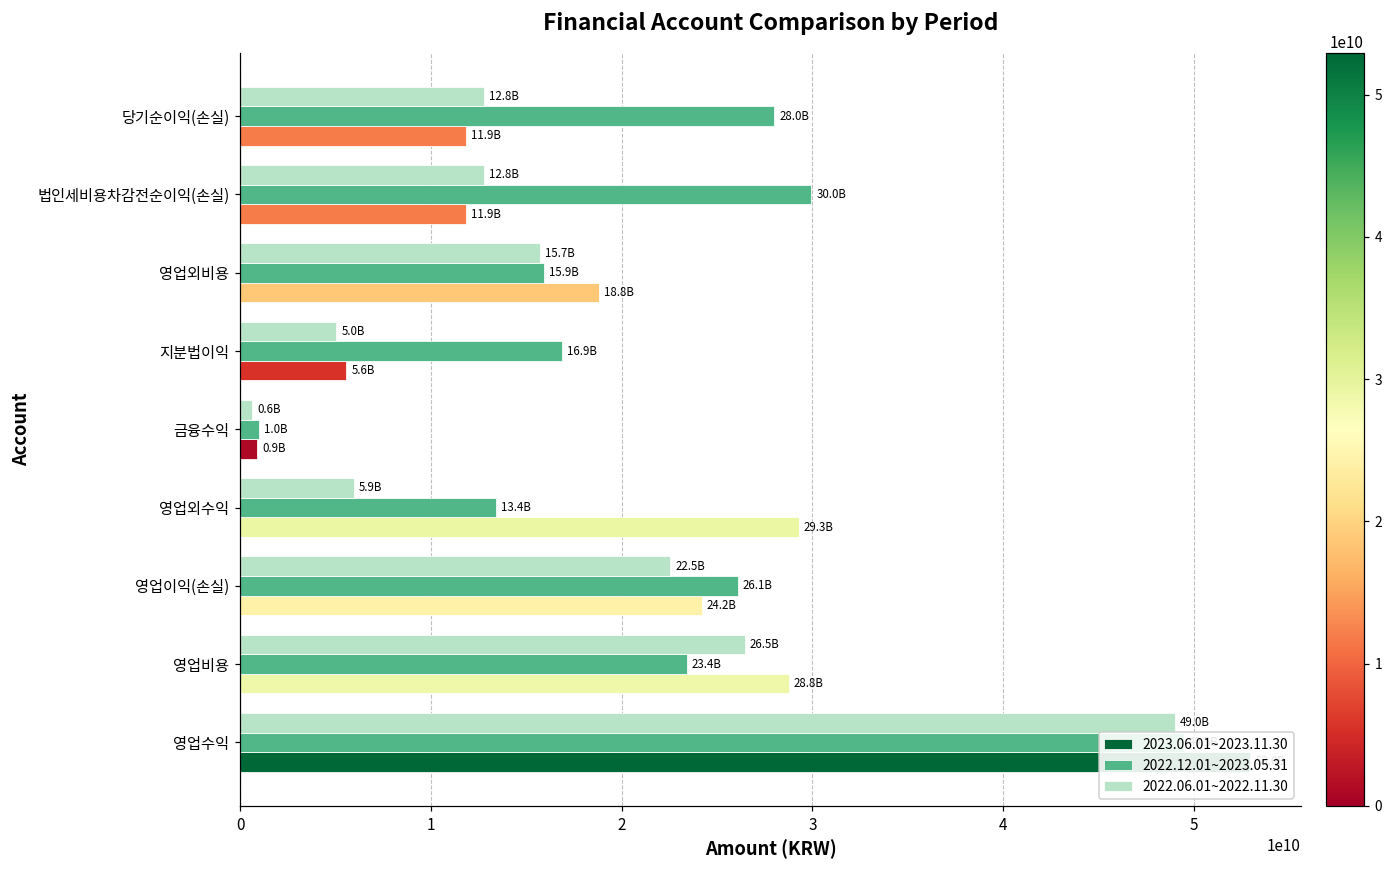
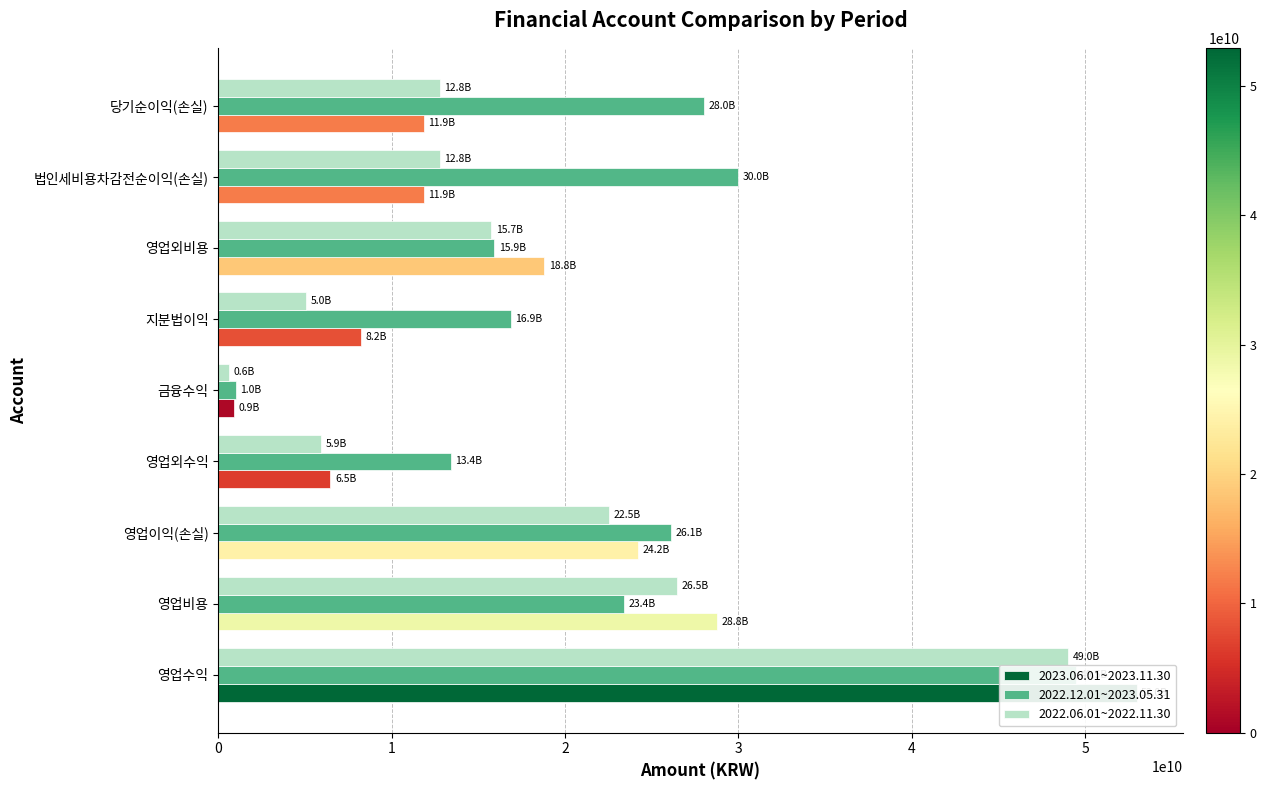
2023.06.01~2023.11.30, 지분법이익: 5.6B -> 8.2B
2023.06.01~2023.11.30, 영업외수익: 29.3B -> 6.5B
